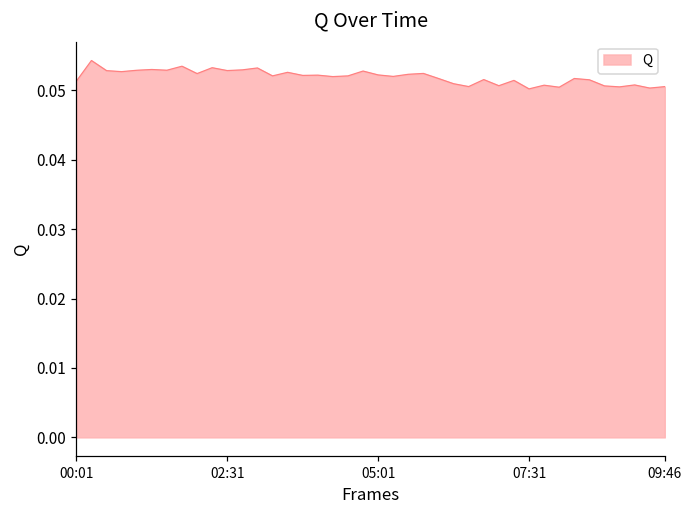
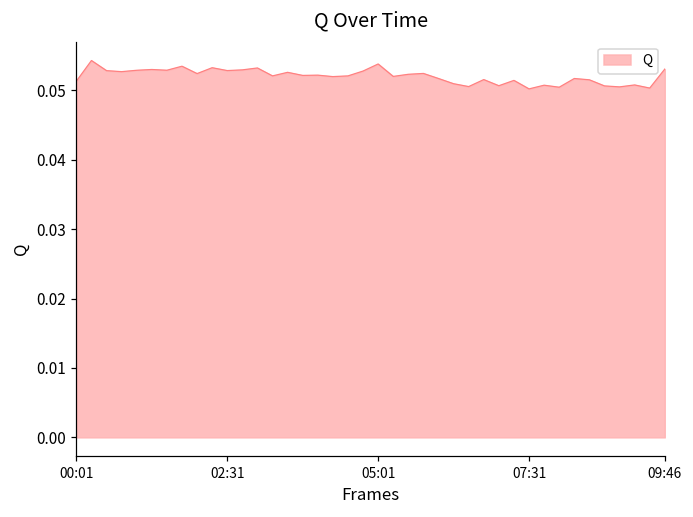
05:01: 0.052 -> 0.054
09:46: 0.051 -> 0.053
